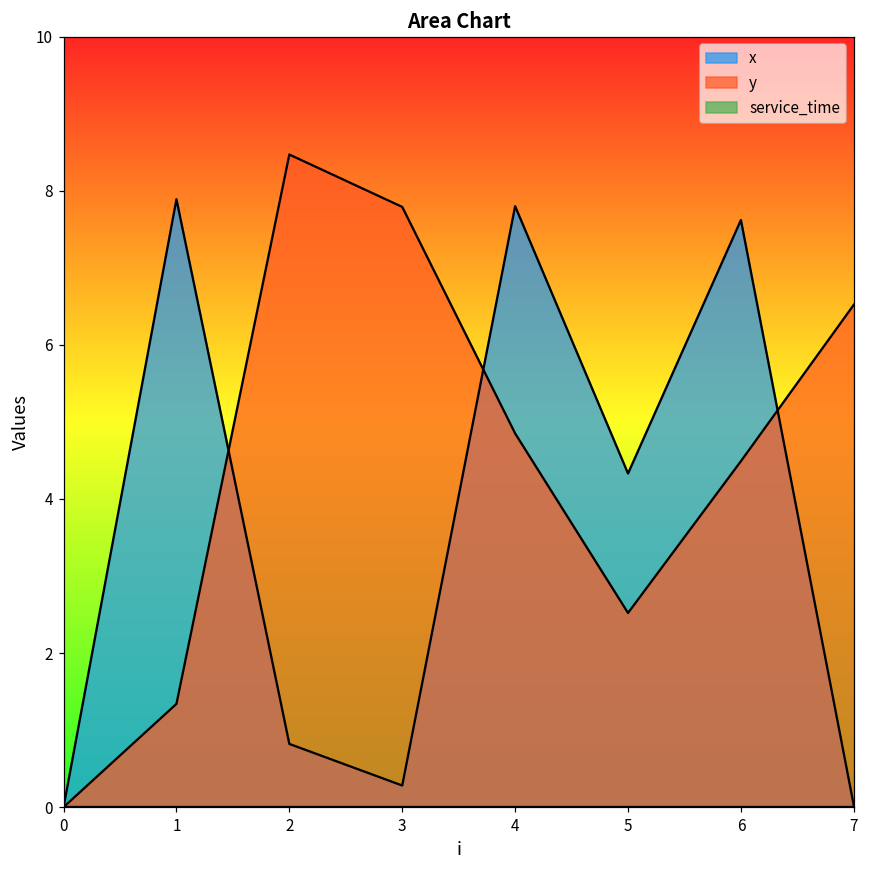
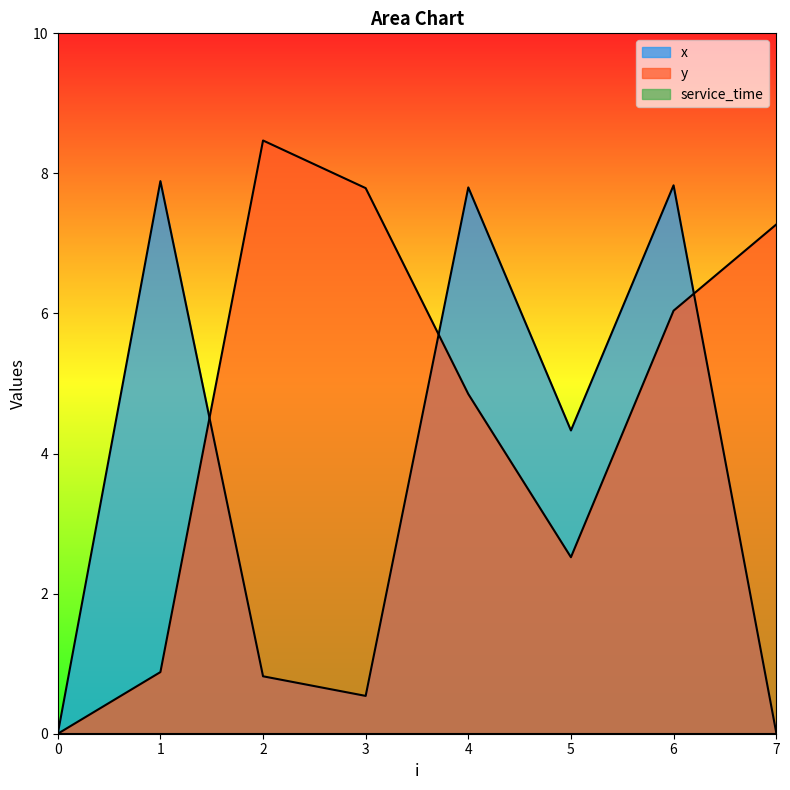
y, 1: 1.3 -> 0.9
x, 3: 0.3 -> 0.5
x, 6: 7.6 -> 7.8
y, 6: 4.5 -> 6.0
y, 7: 6.5 -> 7.3
